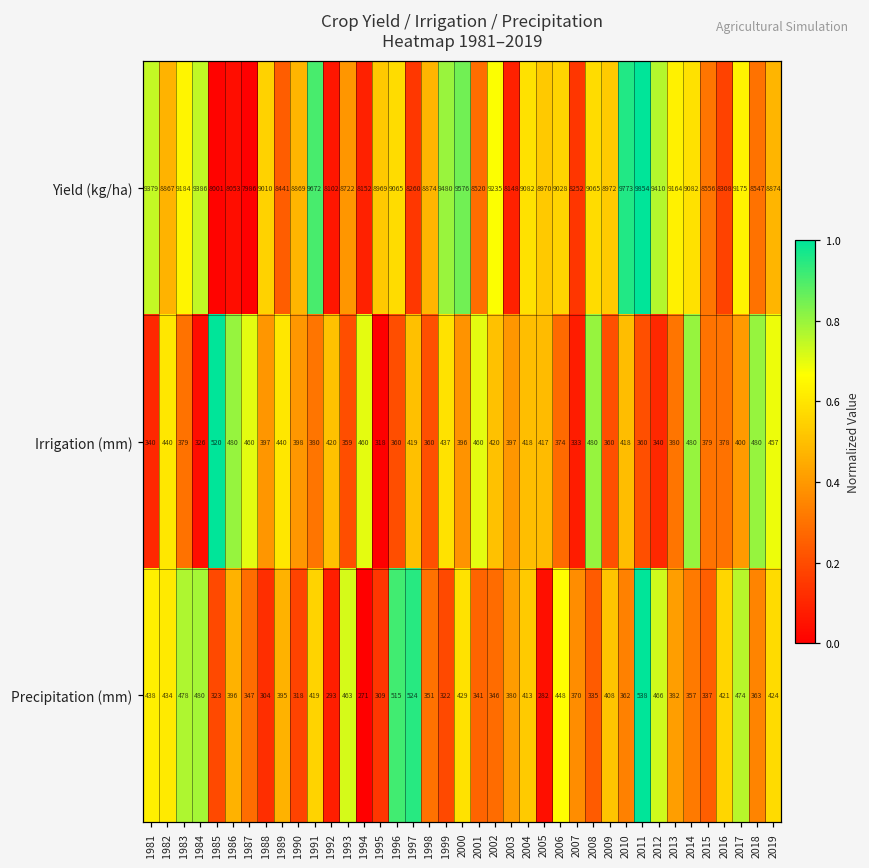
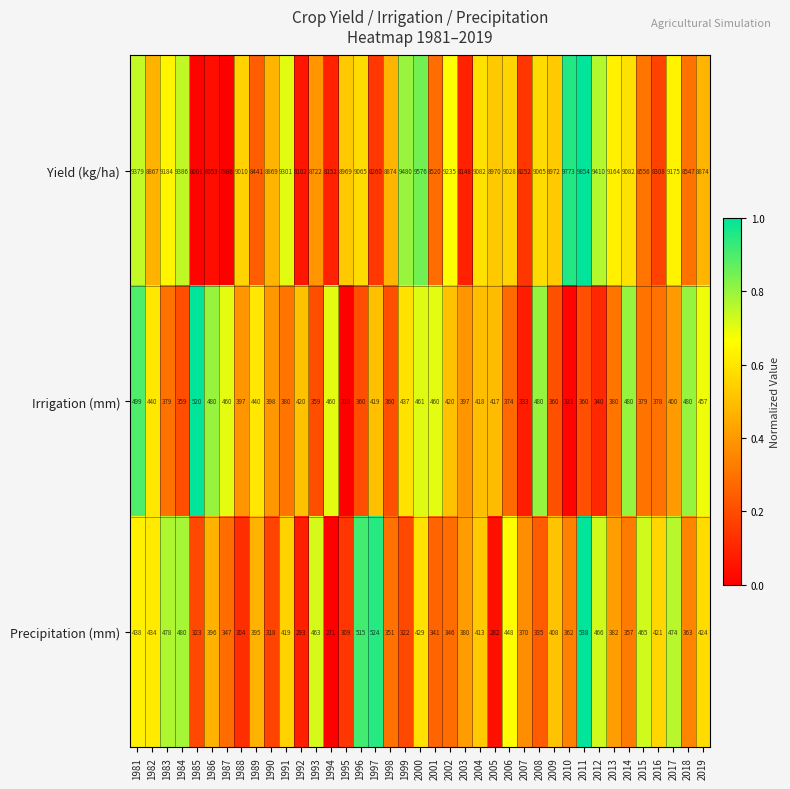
Yield (kg/ha), 1991: 9672 -> 9301
Irrigation (mm), 1981: 340 -> 499
Irrigation (mm), 1984: 326 -> 359
Irrigation (mm), 2000: 396 -> 461
Irrigation (mm), 2010: 418 -> 321
Precipitation (mm), 2015: 337 -> 465
